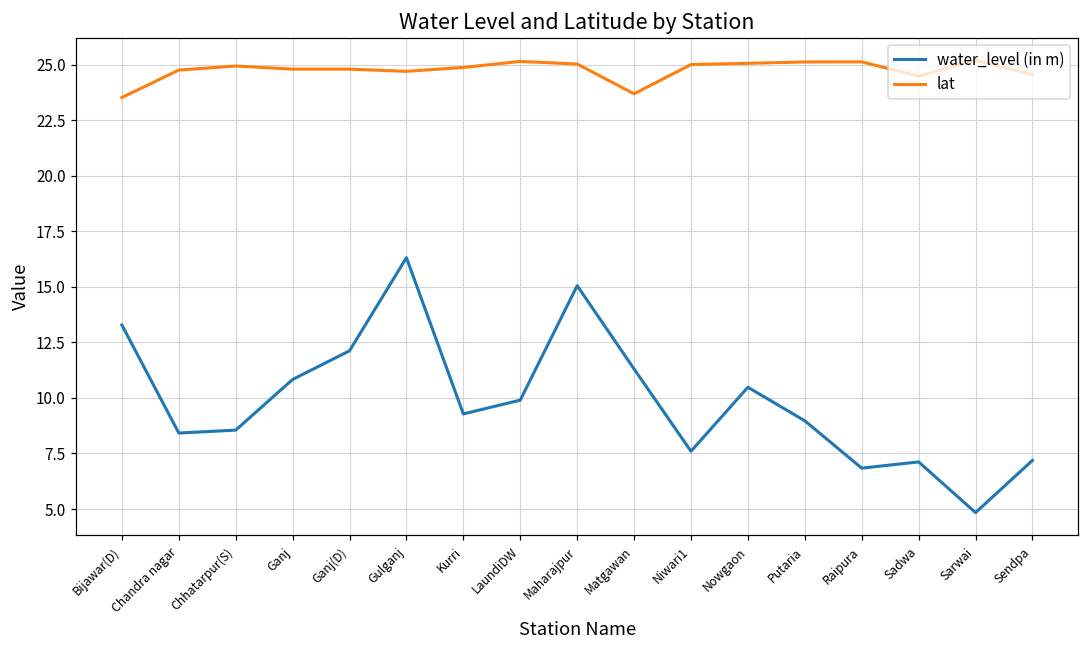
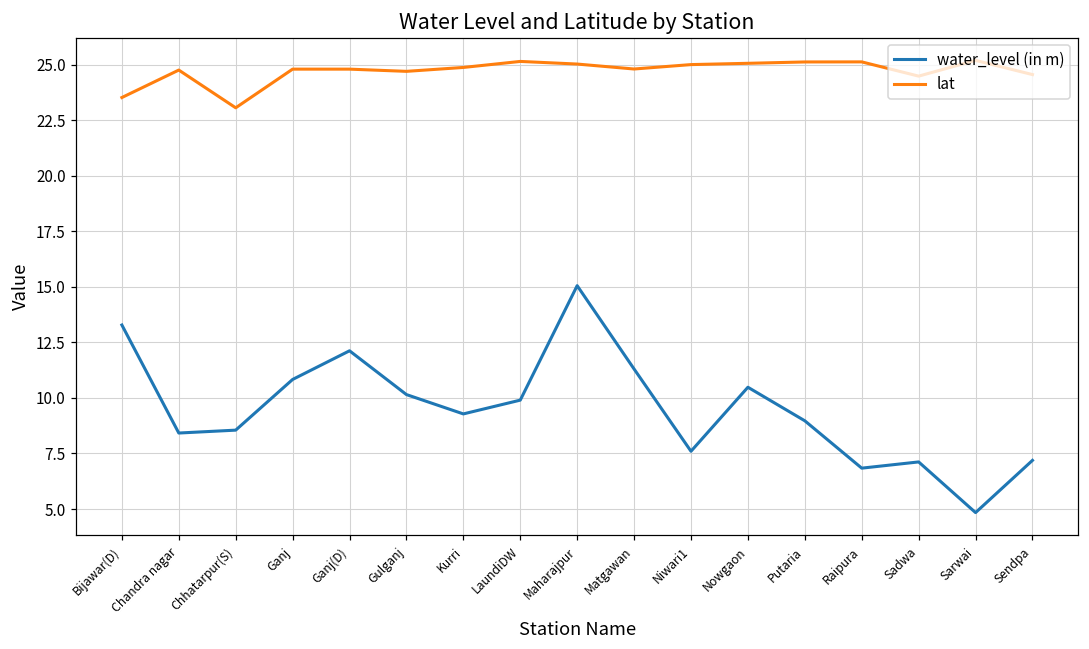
lat, Chhatarpur(S): 24.9 -> 23.1
water_level (in m), Gulganj: 16.3 -> 10.2
lat, Matgawan: 23.7 -> 24.8
